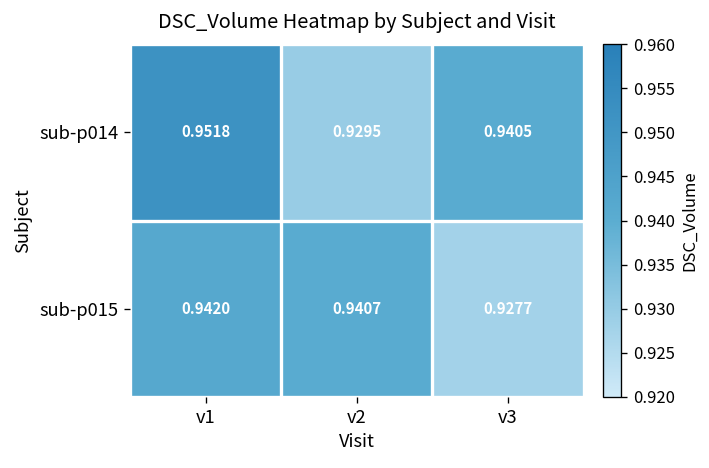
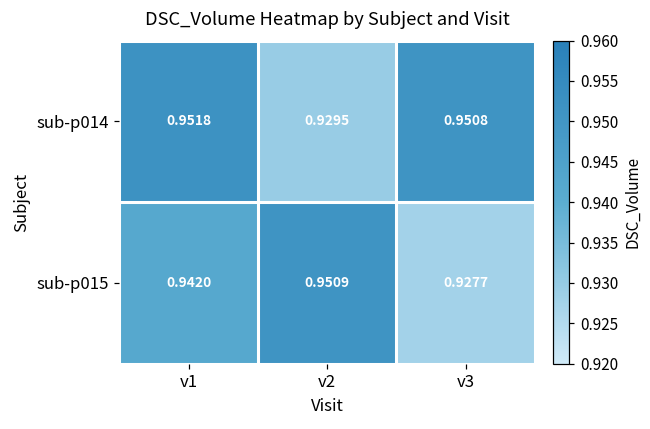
sub-p014, v3: 0.9405 -> 0.9508
sub-p015, v2: 0.9407 -> 0.9509
